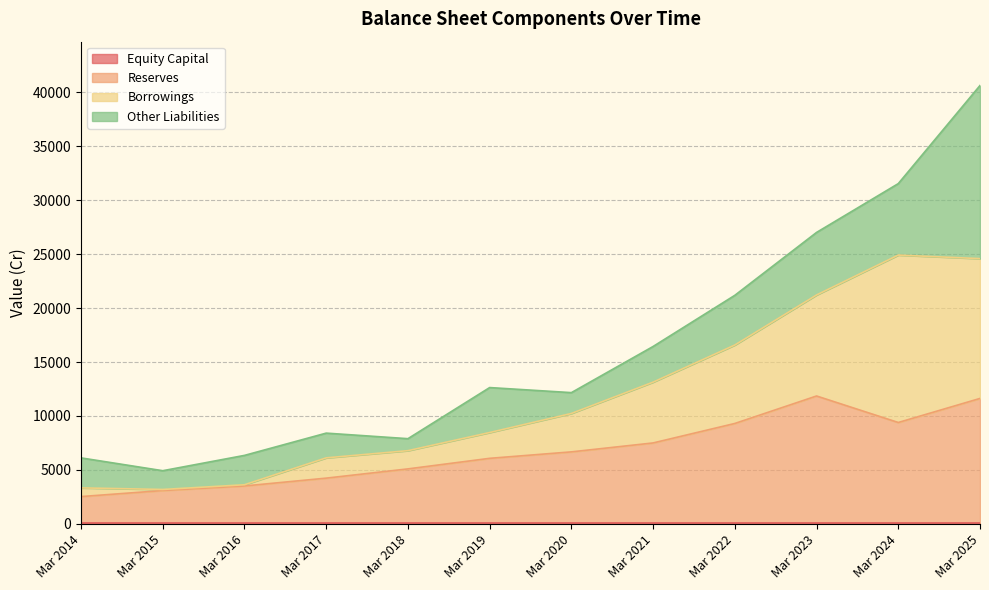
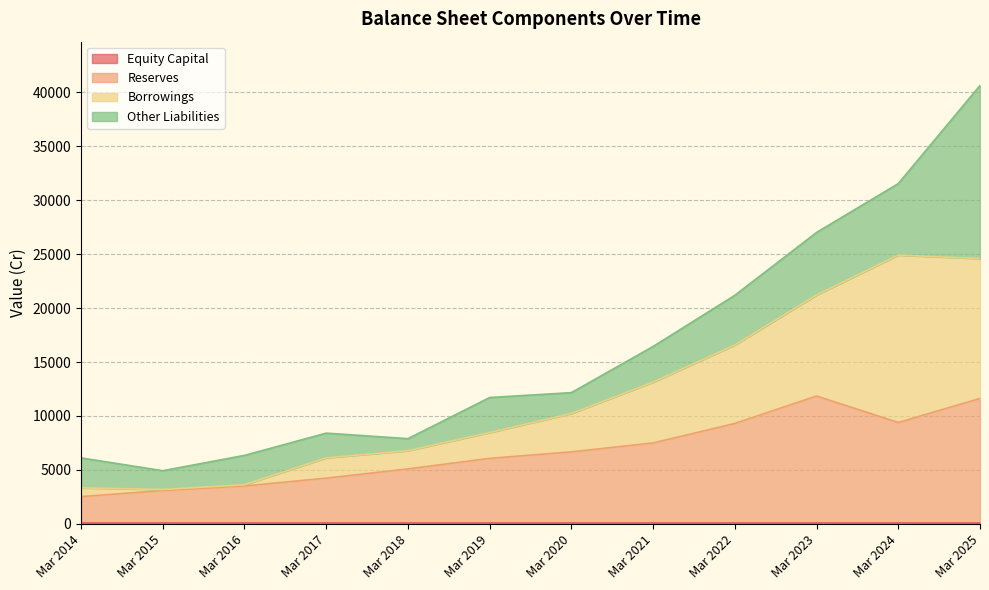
Other Liabilities, Mar 2019: 4200 -> 3200
